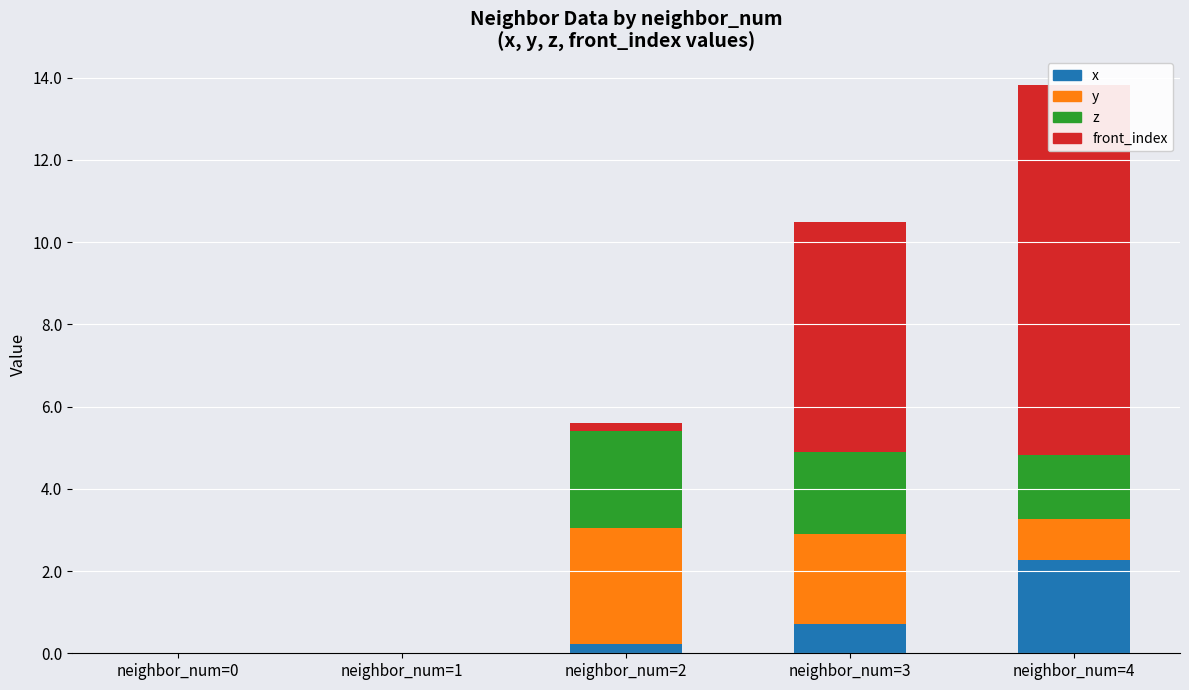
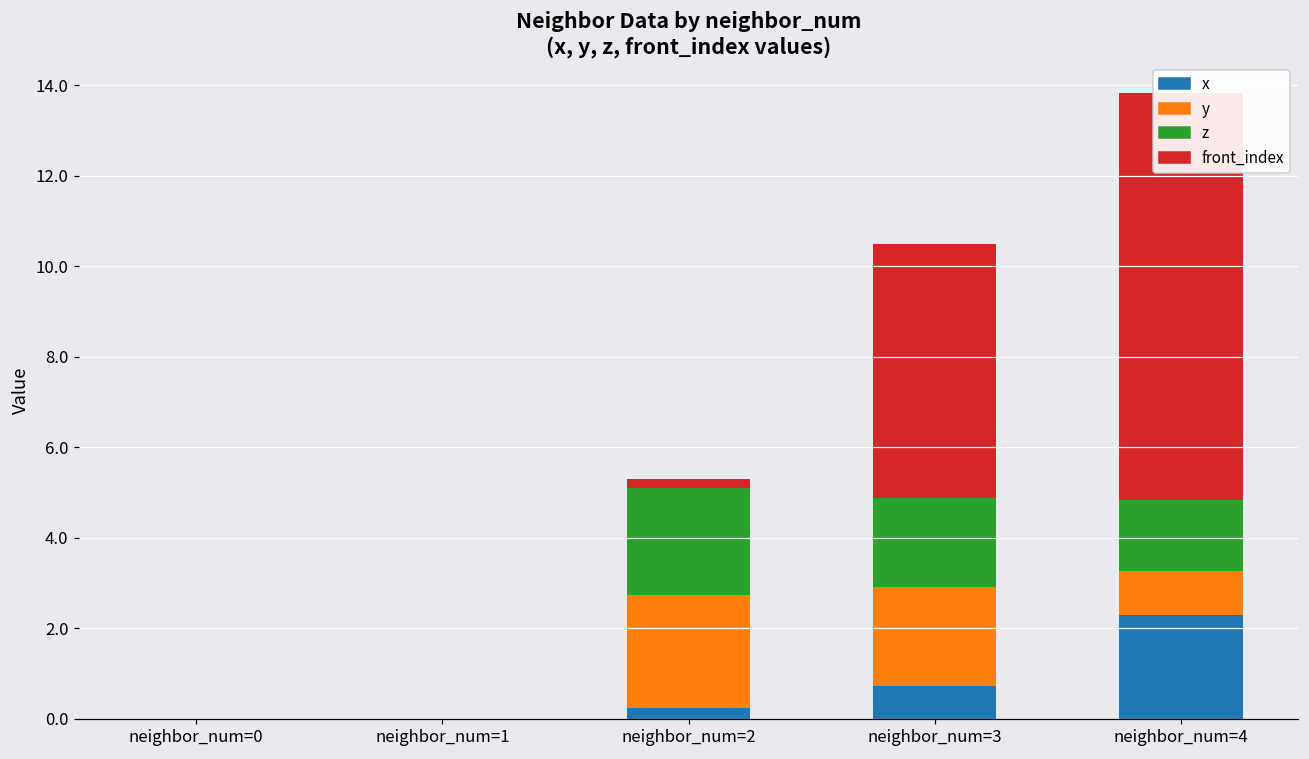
y, neighbor_num=2: 2.8 -> 2.5
